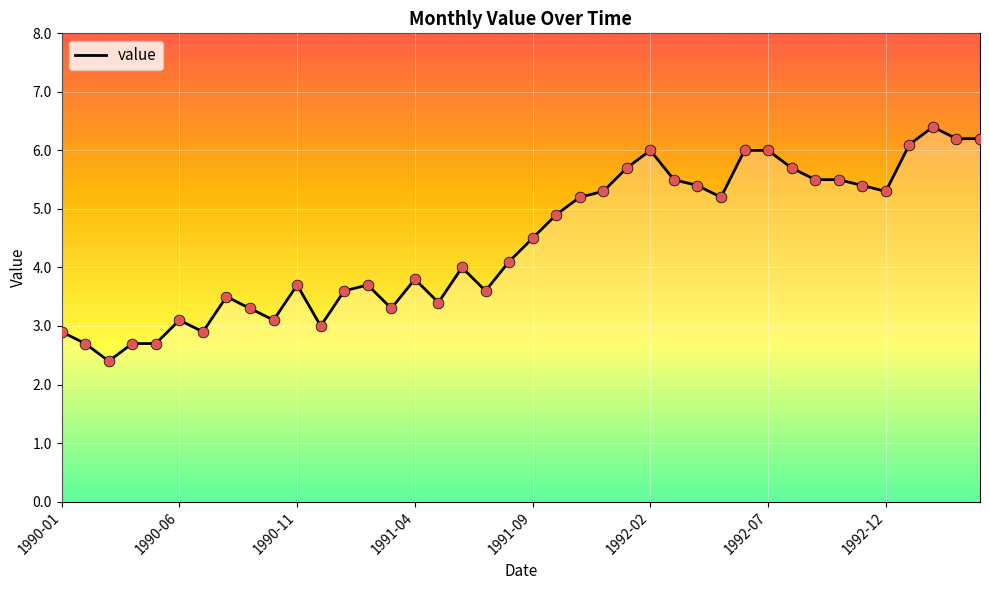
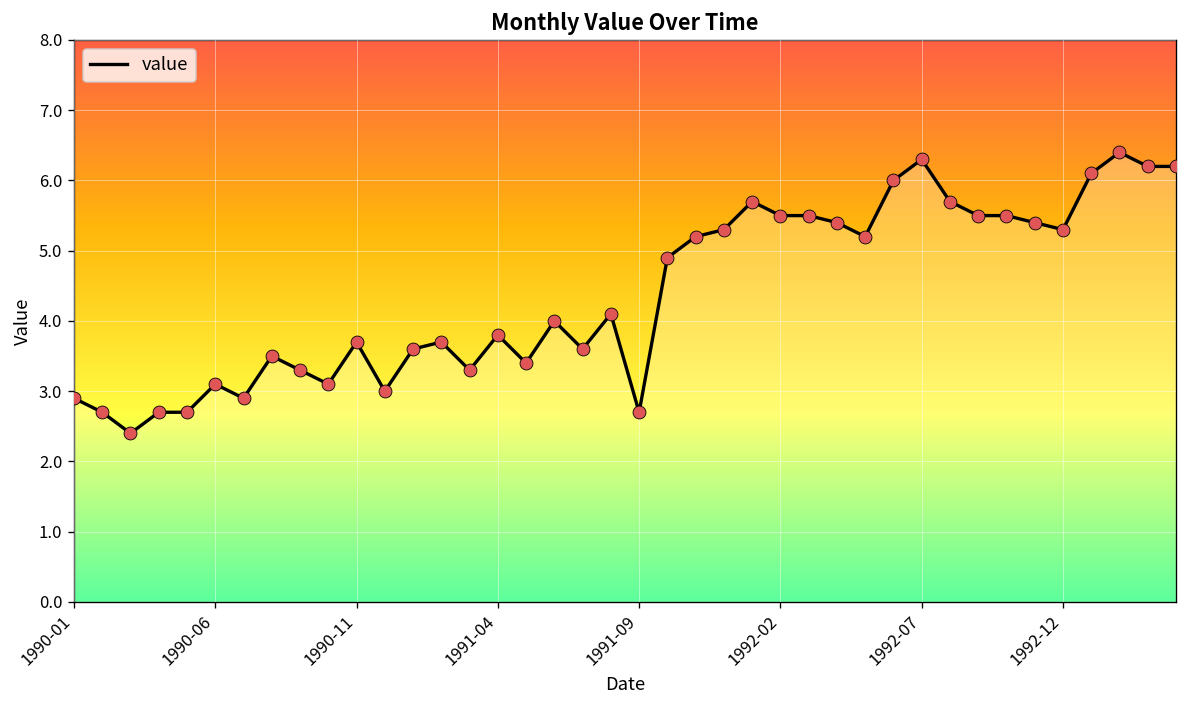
1991-09: 4.5 -> 2.7
1992-02: 6.0 -> 5.5
1992-07: 6.0 -> 6.3
